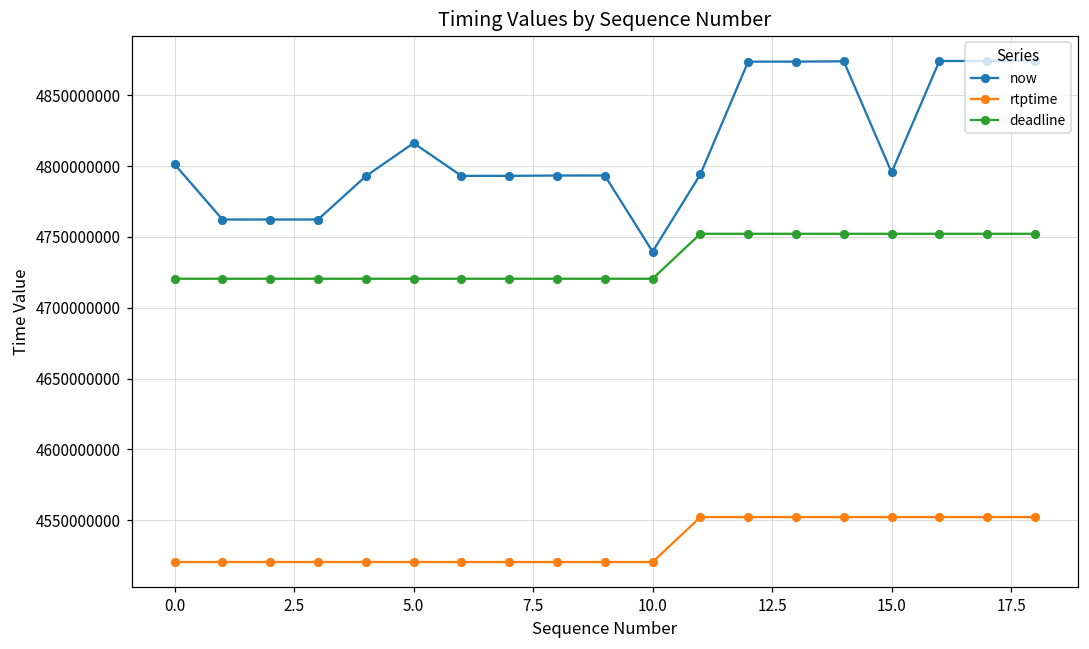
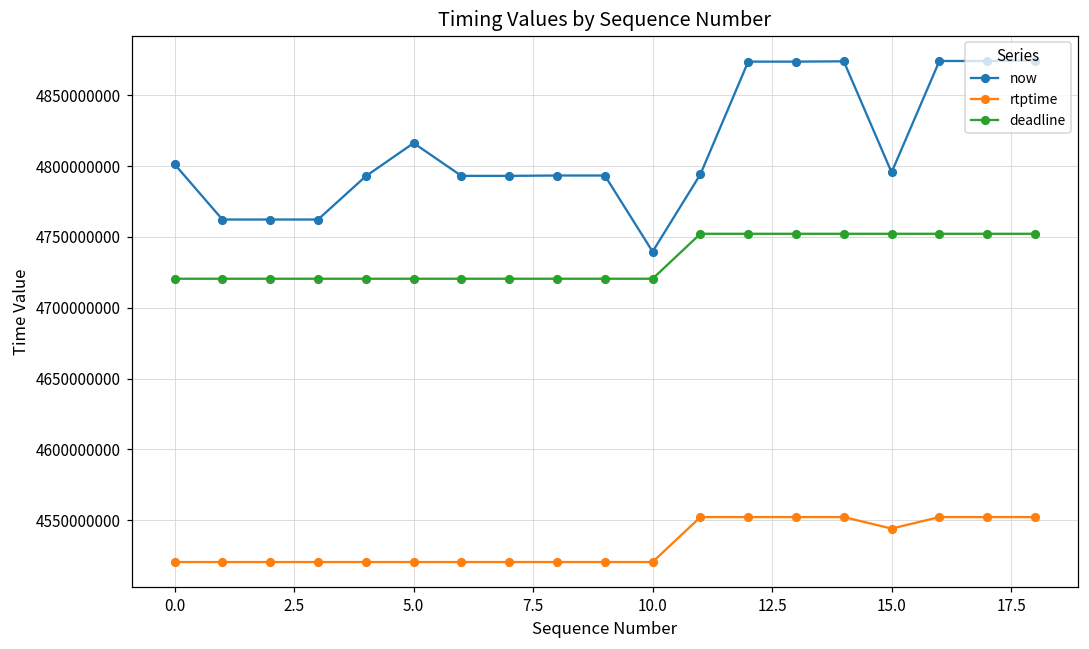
rtptime, 15.0: 4552000000 -> 4544000000
